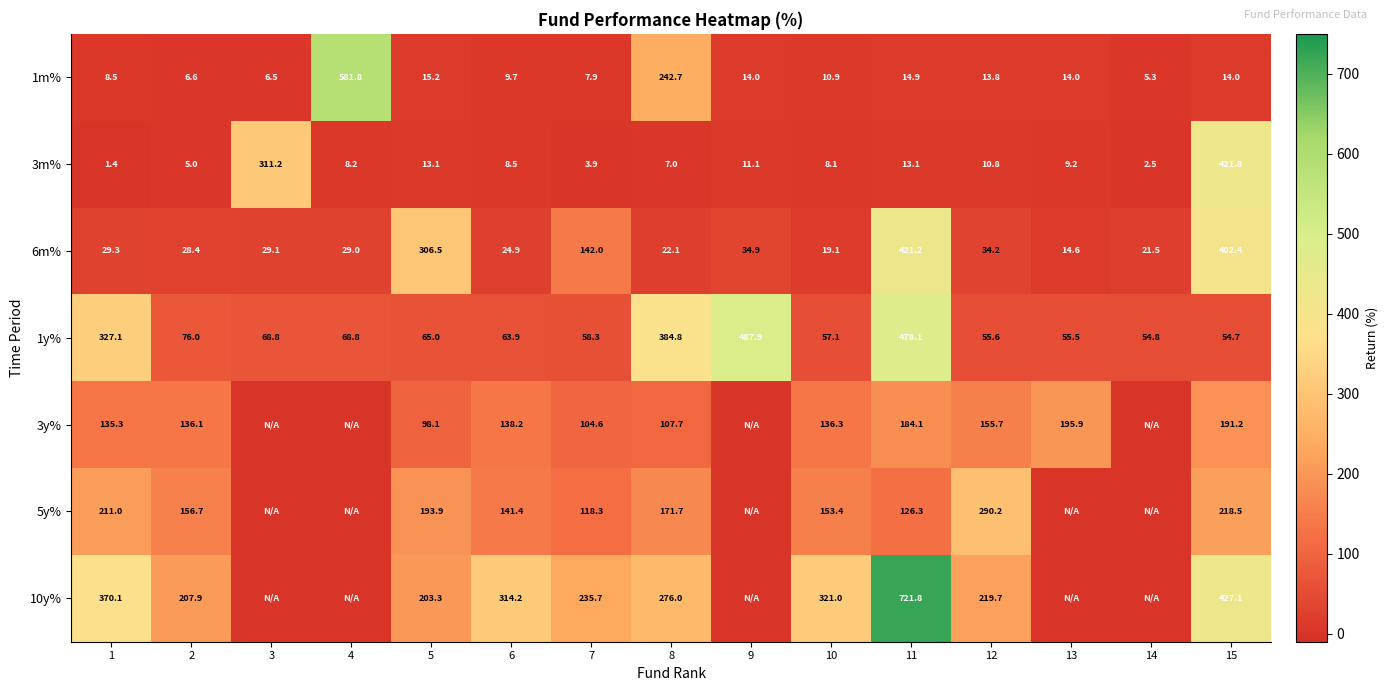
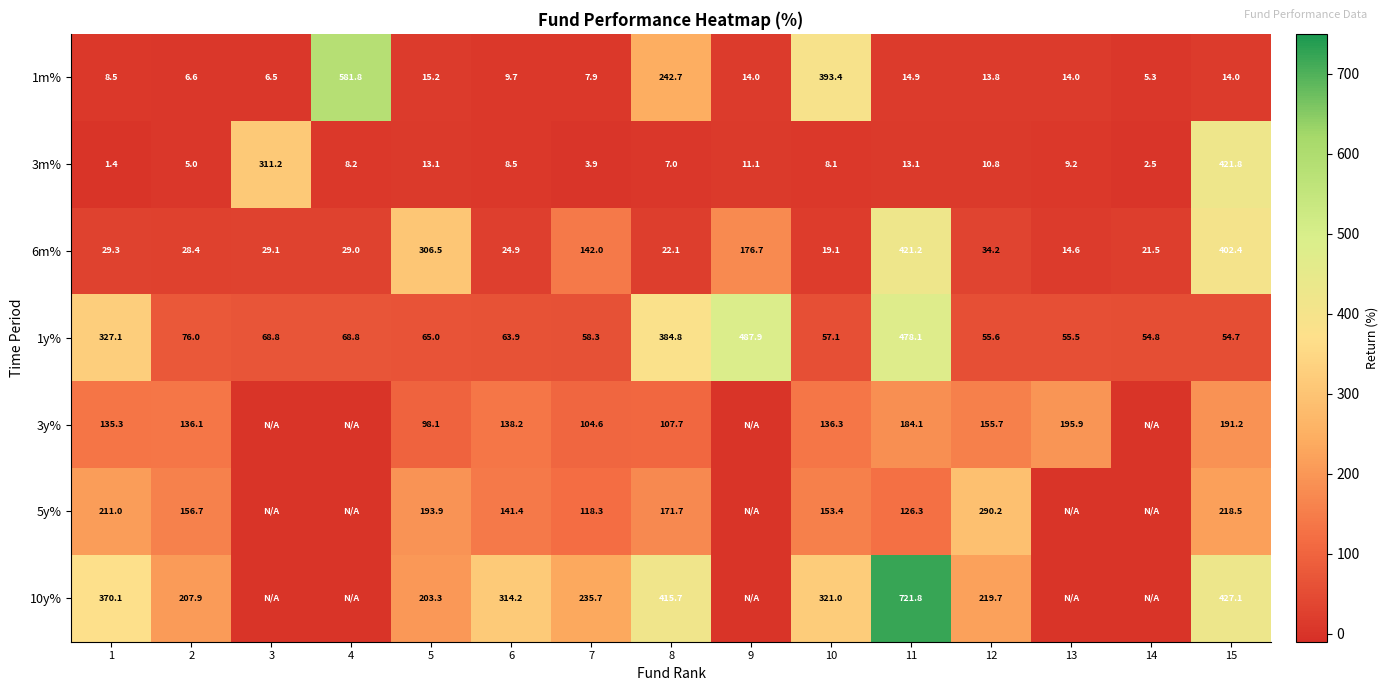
1m%, 10: 10.9 -> 393.4
6m%, 9: 34.9 -> 176.7
10y%, 8: 276.0 -> 415.7
